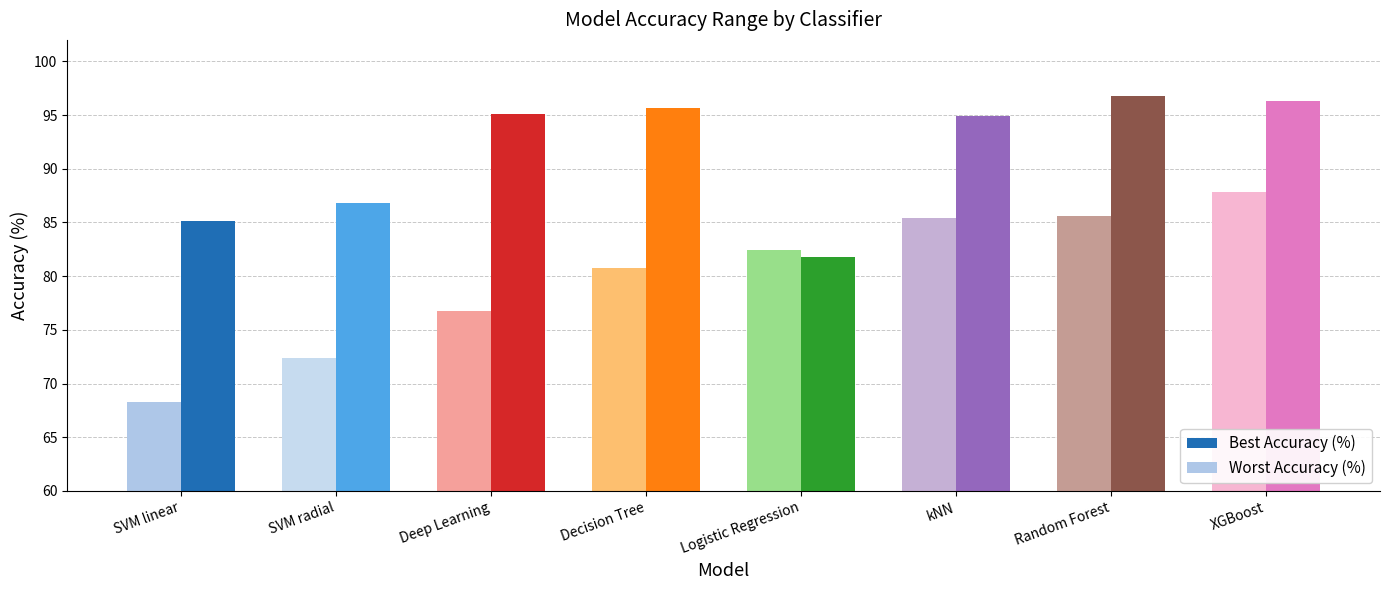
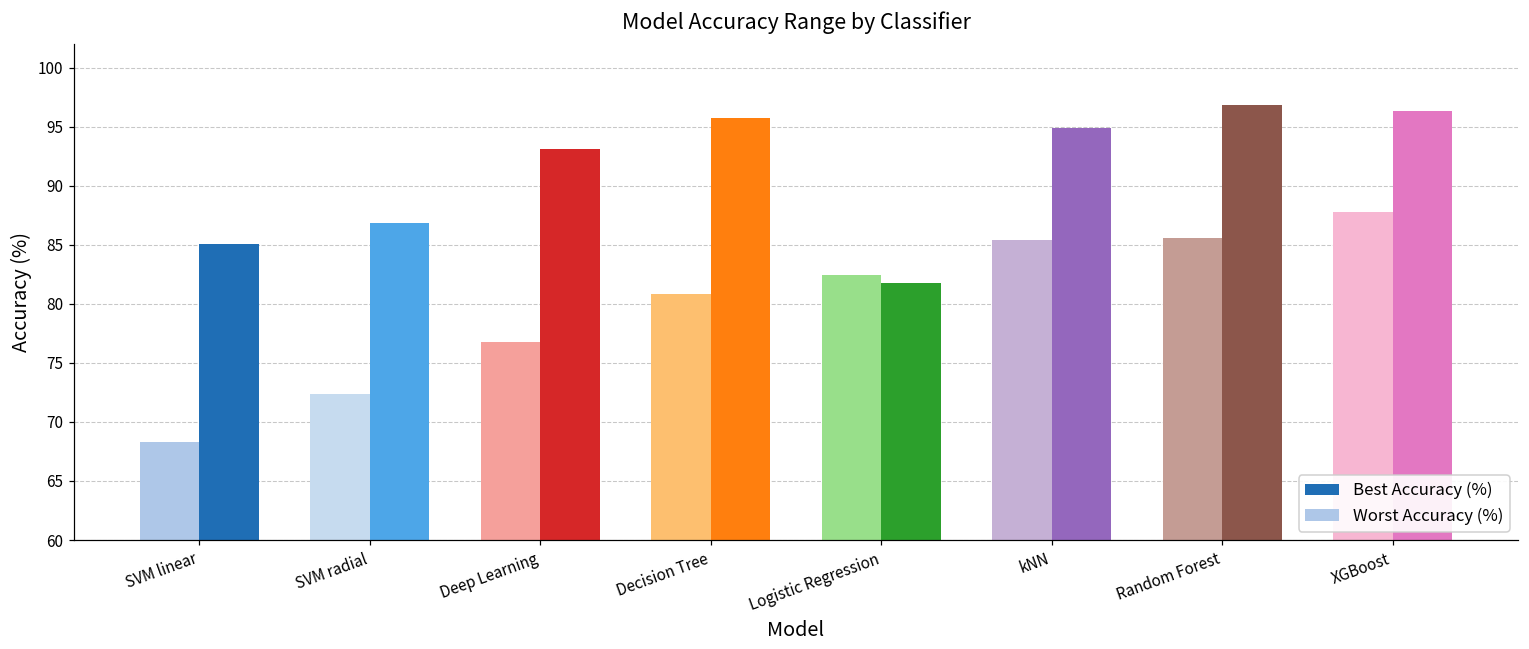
Best Accuracy (%), Deep Learning: 95.1 -> 93.1
